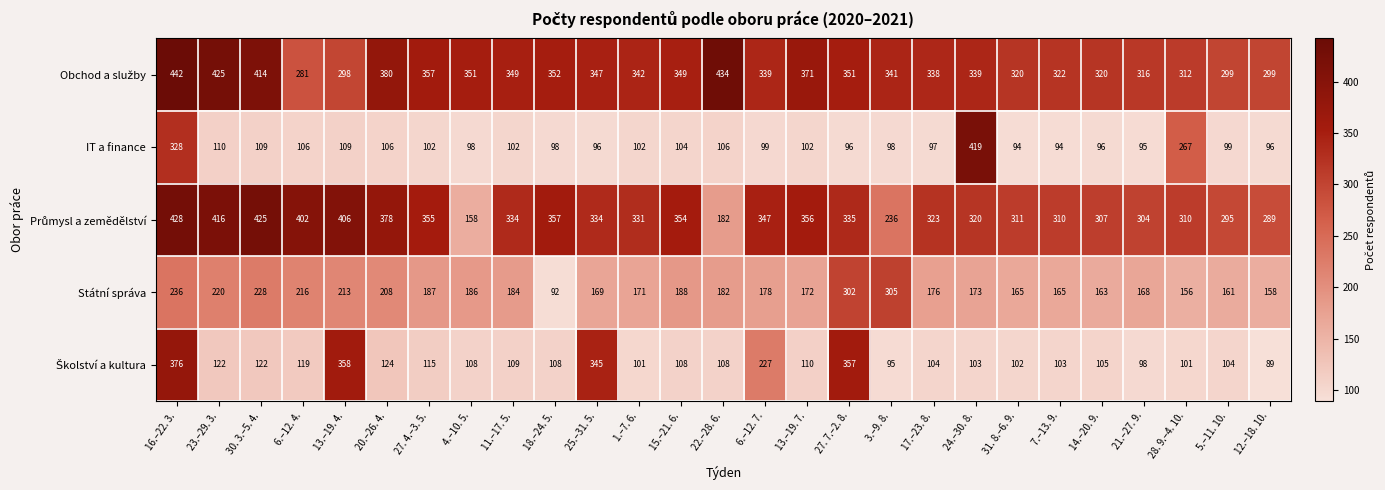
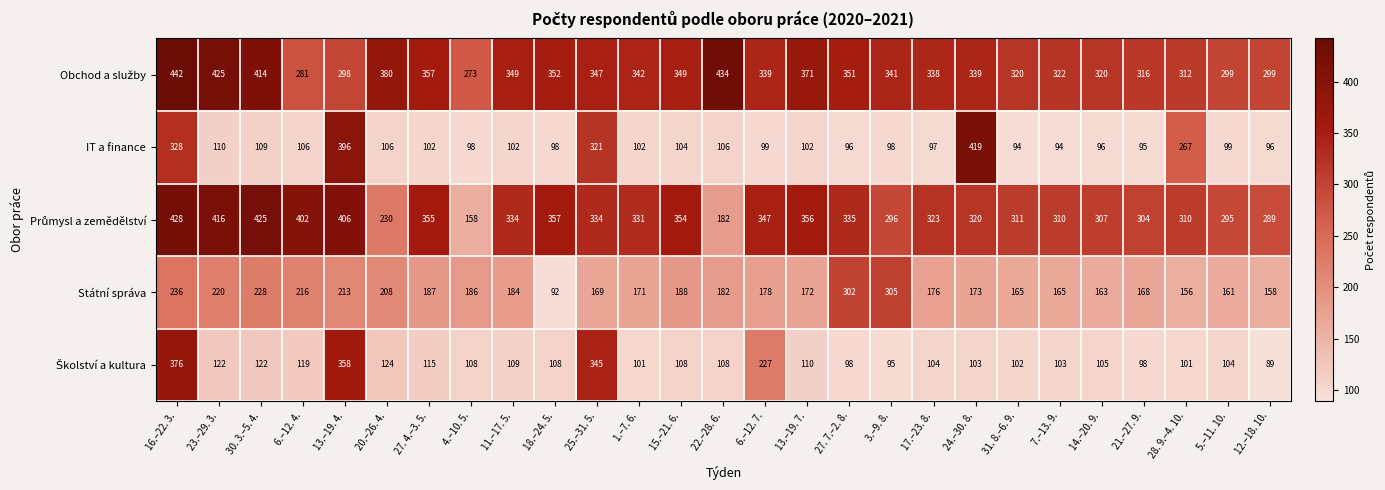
Obchod a služby, 4.–10. 5.: 351 -> 273
IT a finance, 13.–19. 4.: 109 -> 396
IT a finance, 25.–31. 5.: 96 -> 321
Průmysl a zemědělství, 20.–26. 4.: 378 -> 230
Průmysl a zemědělství, 3.–9. 8.: 236 -> 296
Školství a kultura, 27. 7.–2. 8.: 357 -> 98
